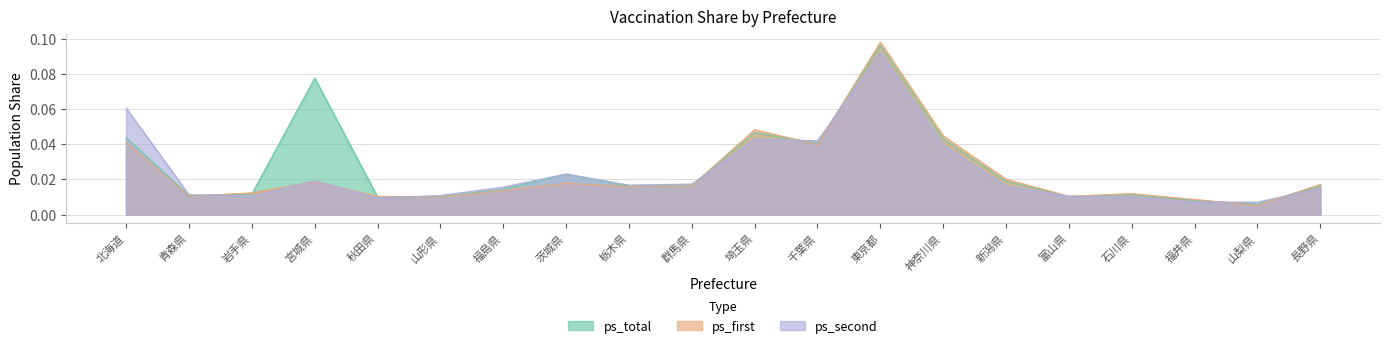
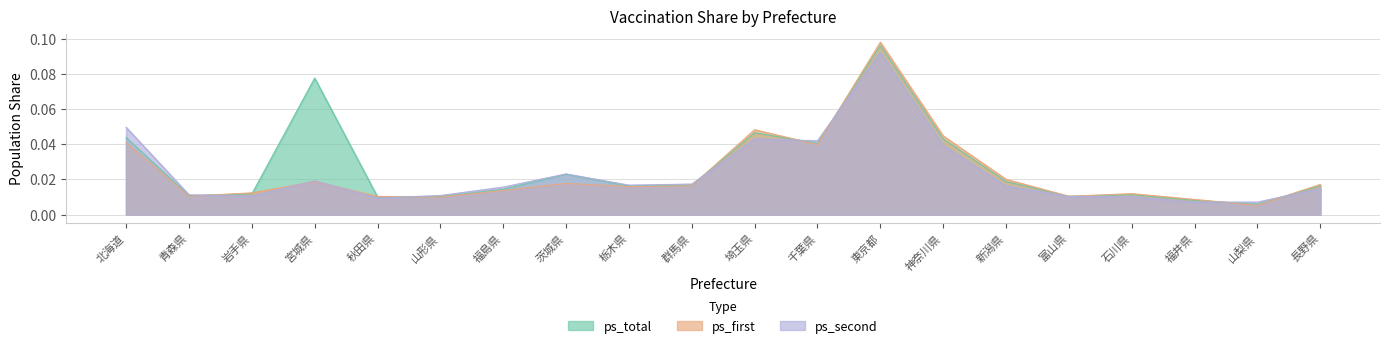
ps_second, 北海道: 0.061 -> 0.050
